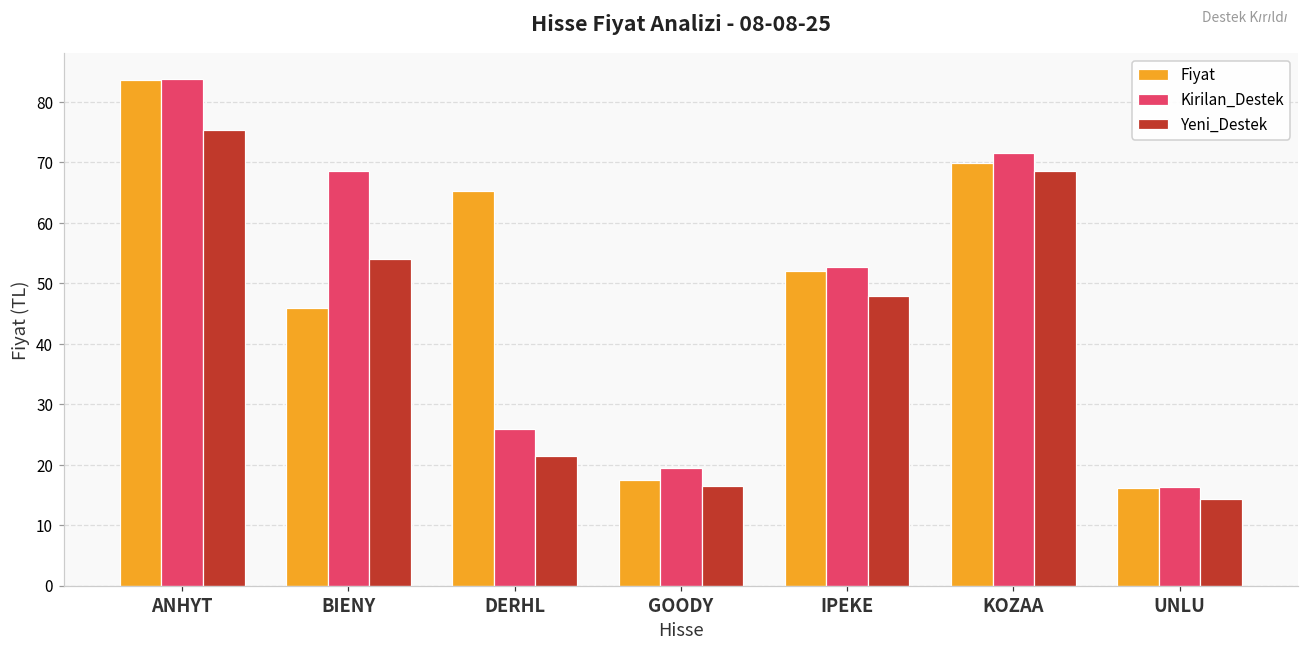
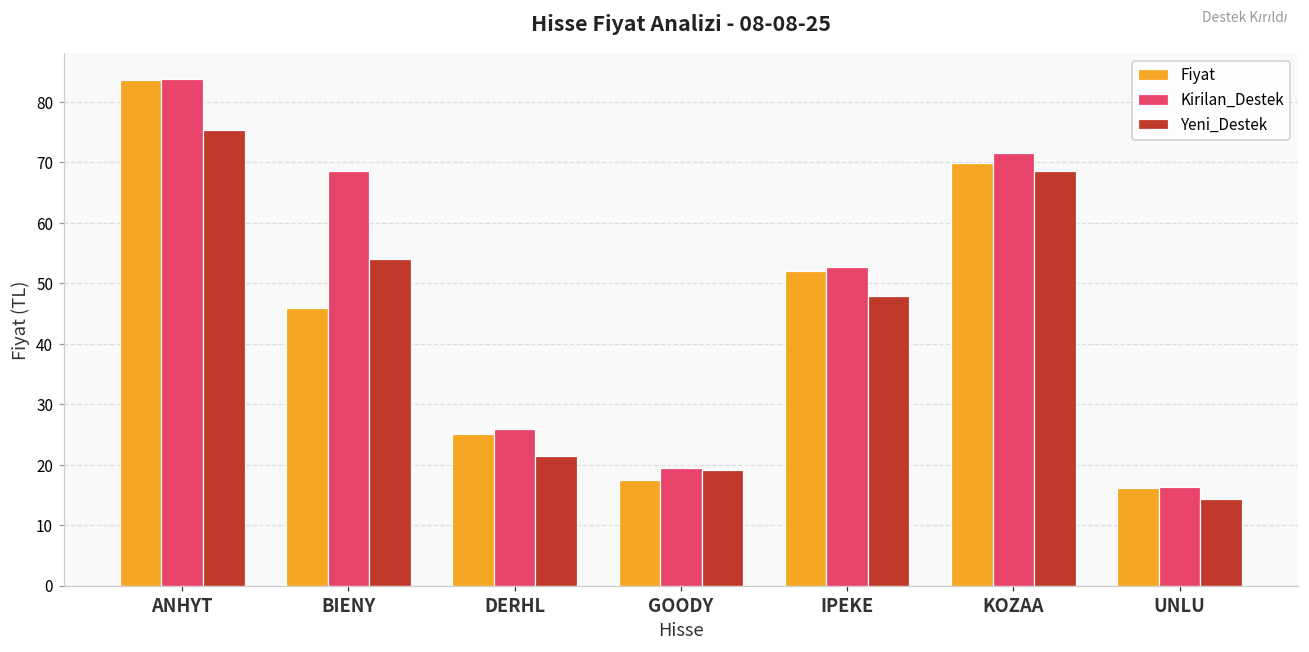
Fiyat, DERHL: 65 -> 25
Yeni_Destek, GOODY: 16 -> 19
